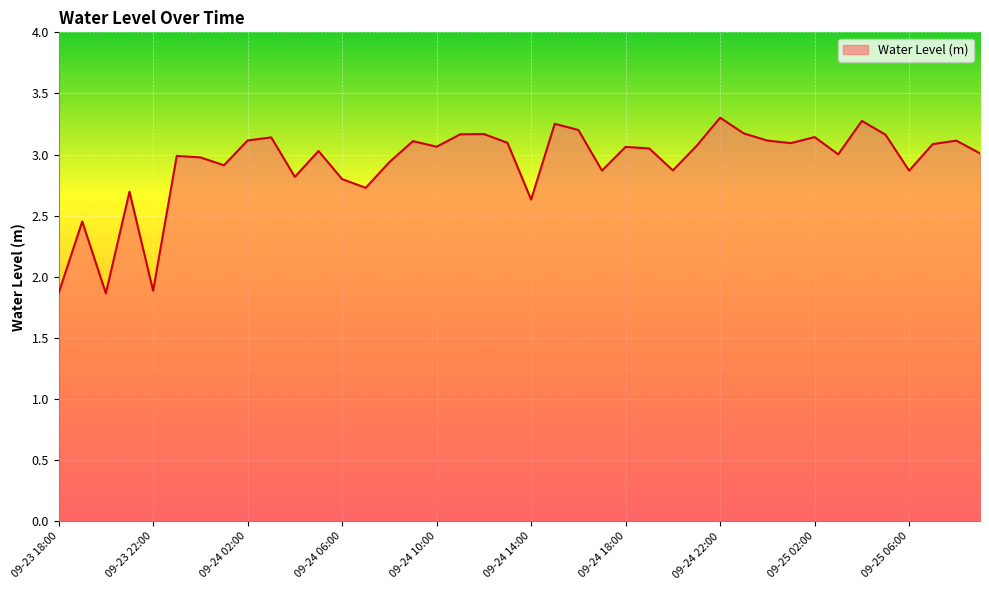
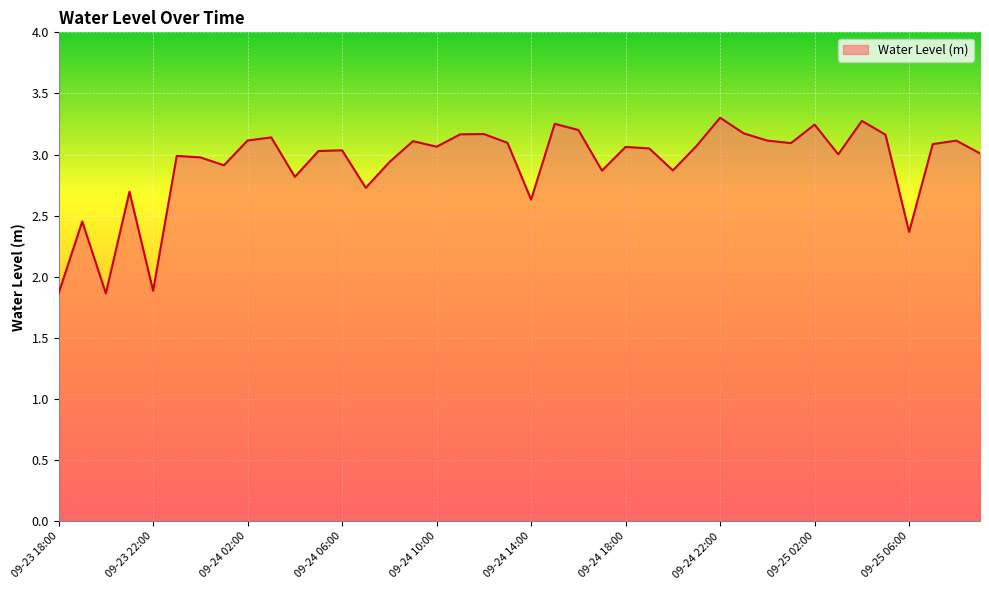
09-24 06:00: 2.80 -> 3.04
09-25 02:00: 3.14 -> 3.25
09-25 06:00: 2.87 -> 2.37
